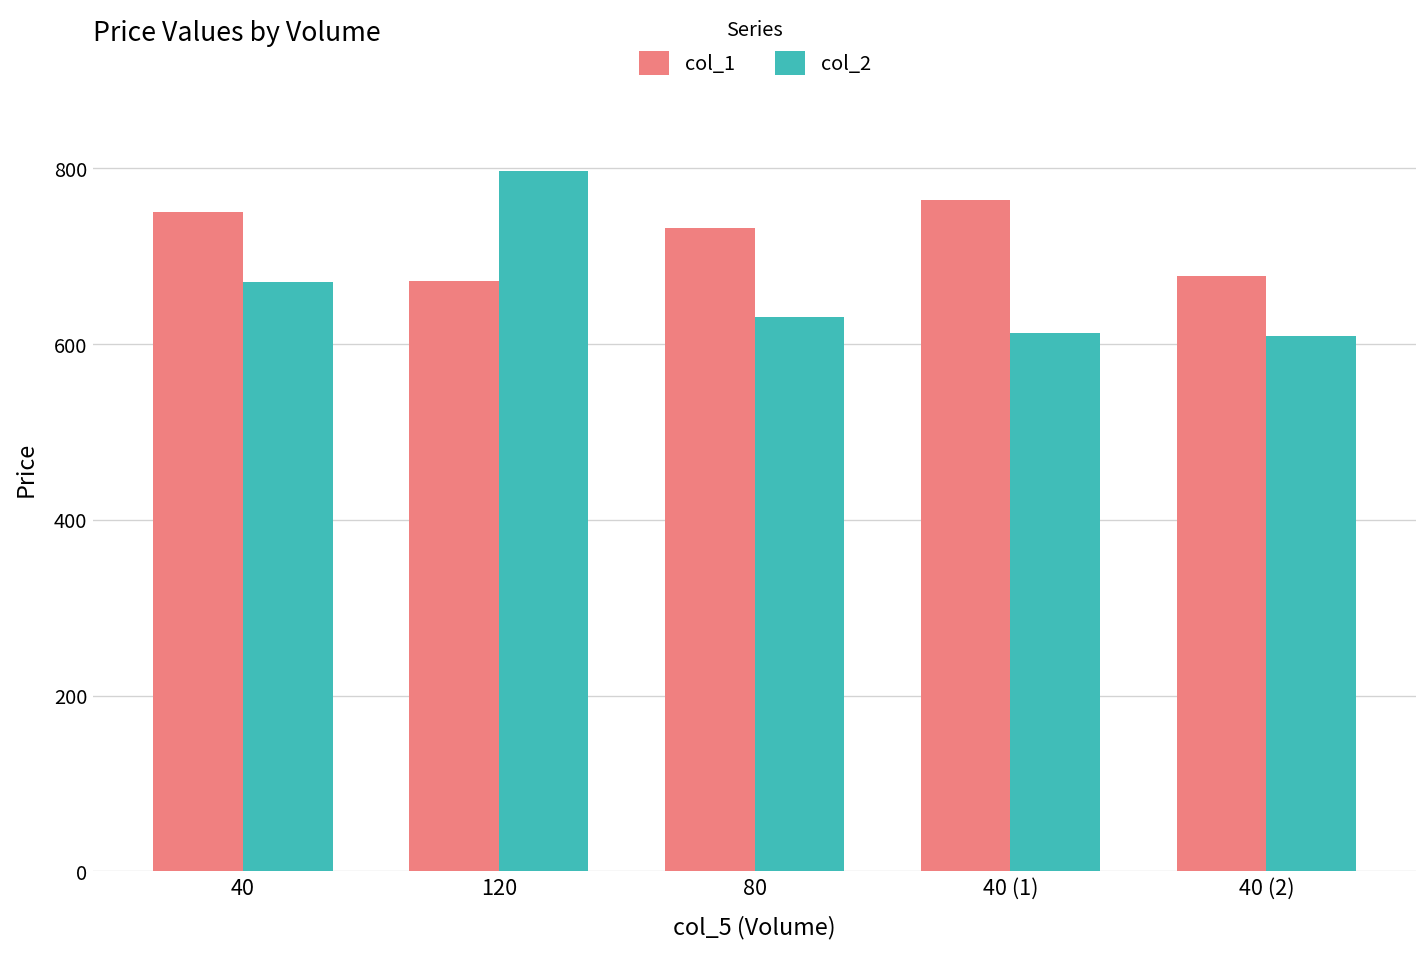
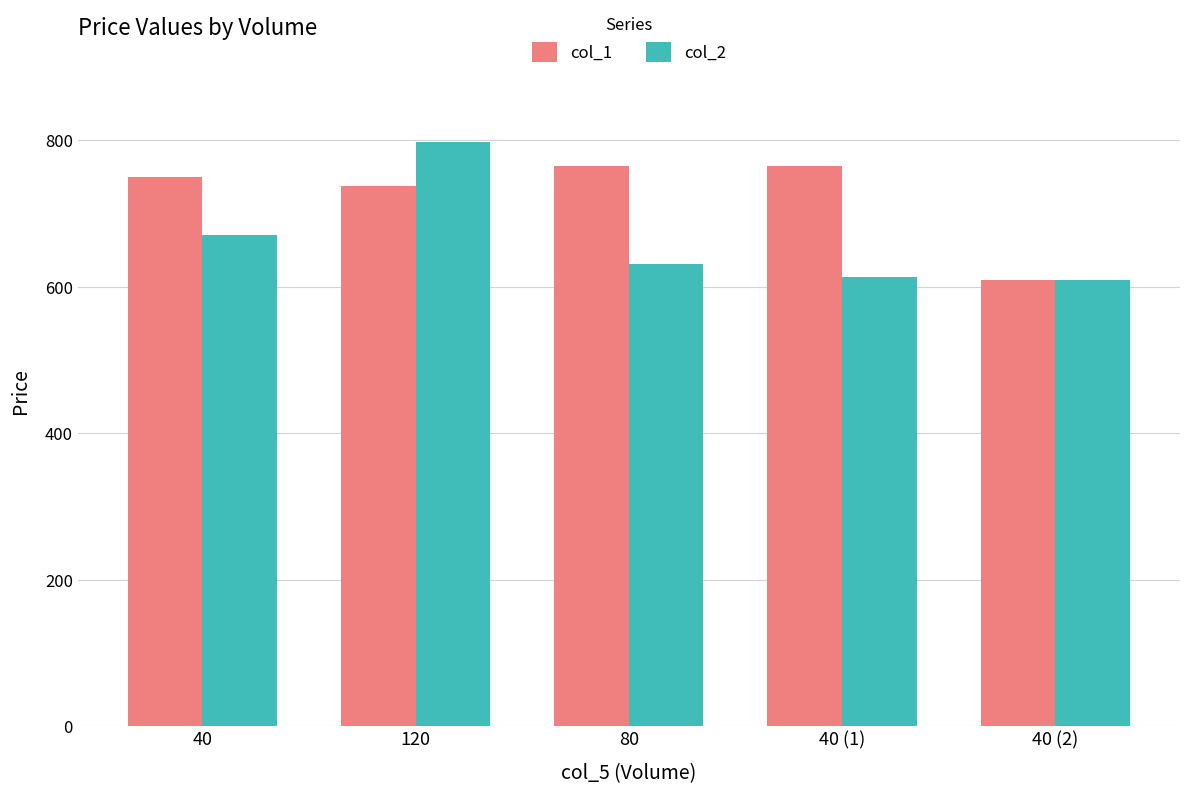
col_1, 120: 670 -> 740
col_1, 80: 730 -> 760
col_1, 40 (2): 680 -> 610
